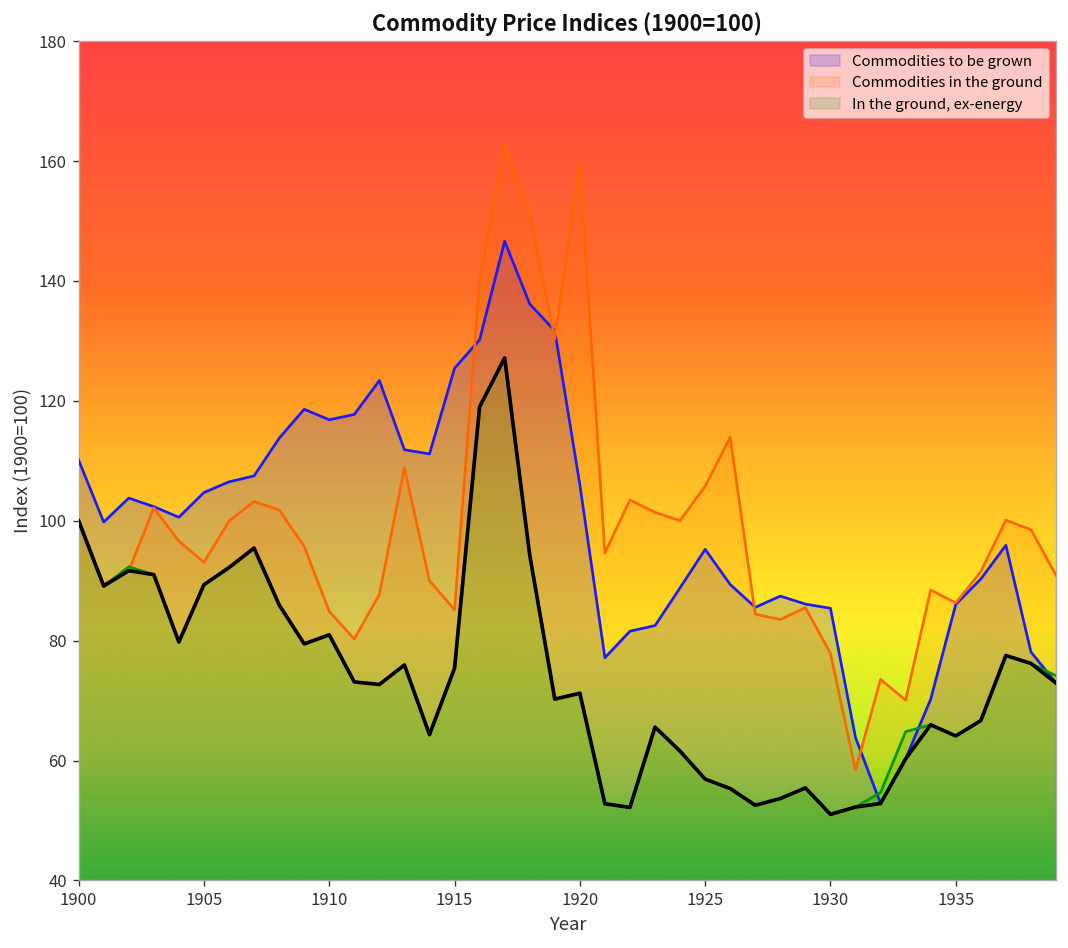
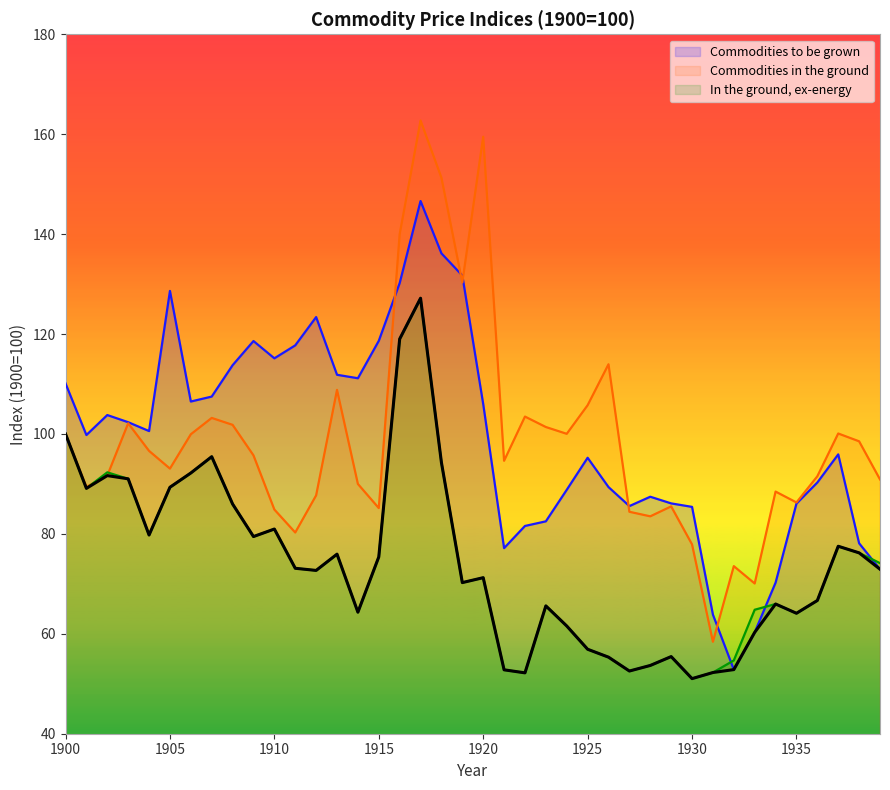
Commodities to be grown, 1905: 105 -> 129
Commodities to be grown, 1910: 117 -> 115
Commodities to be grown, 1915: 125 -> 119
